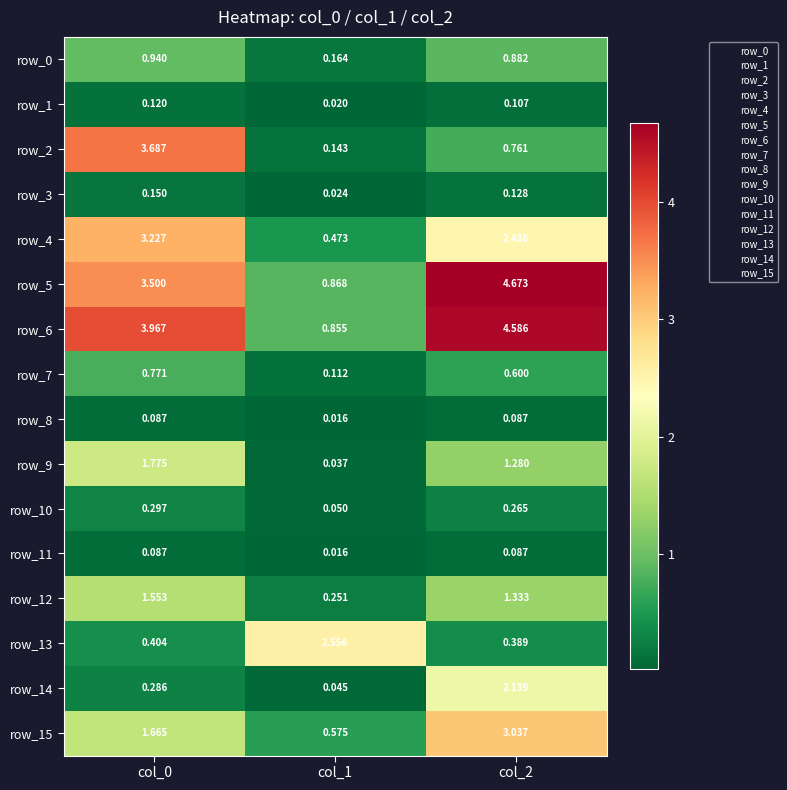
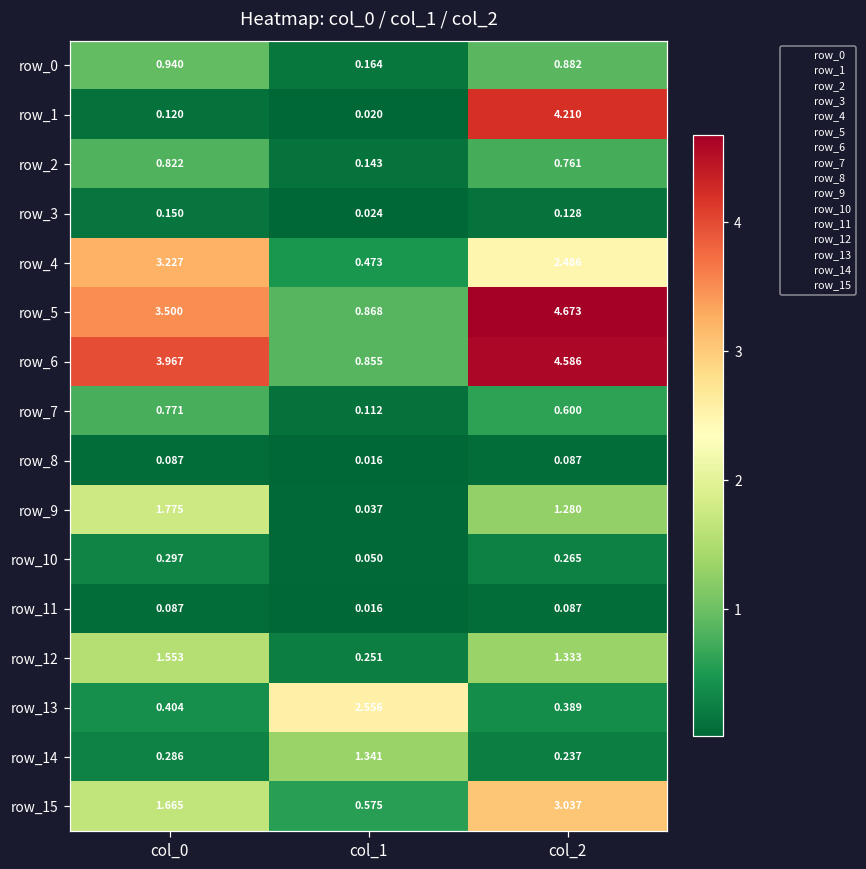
row_1, col_2: 0.107 -> 4.210
row_2, col_0: 3.687 -> 0.822
row_14, col_1: 0.045 -> 1.341
row_14, col_2: 2.139 -> 0.237
